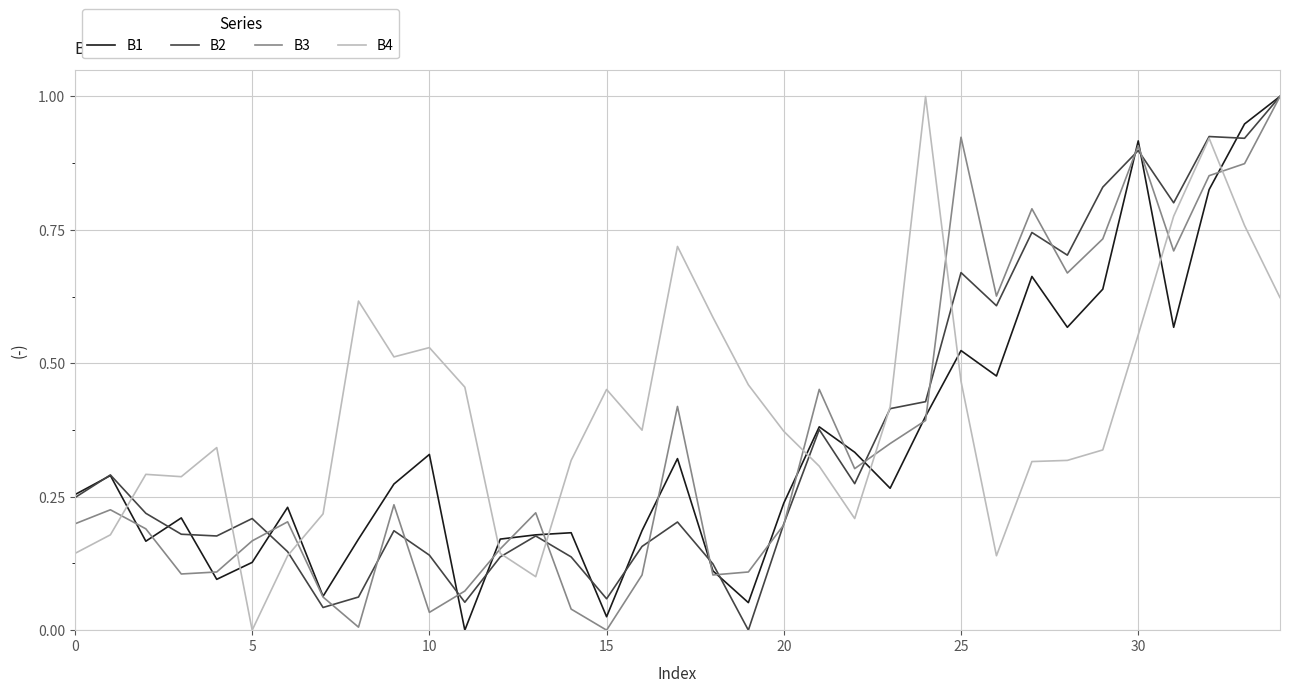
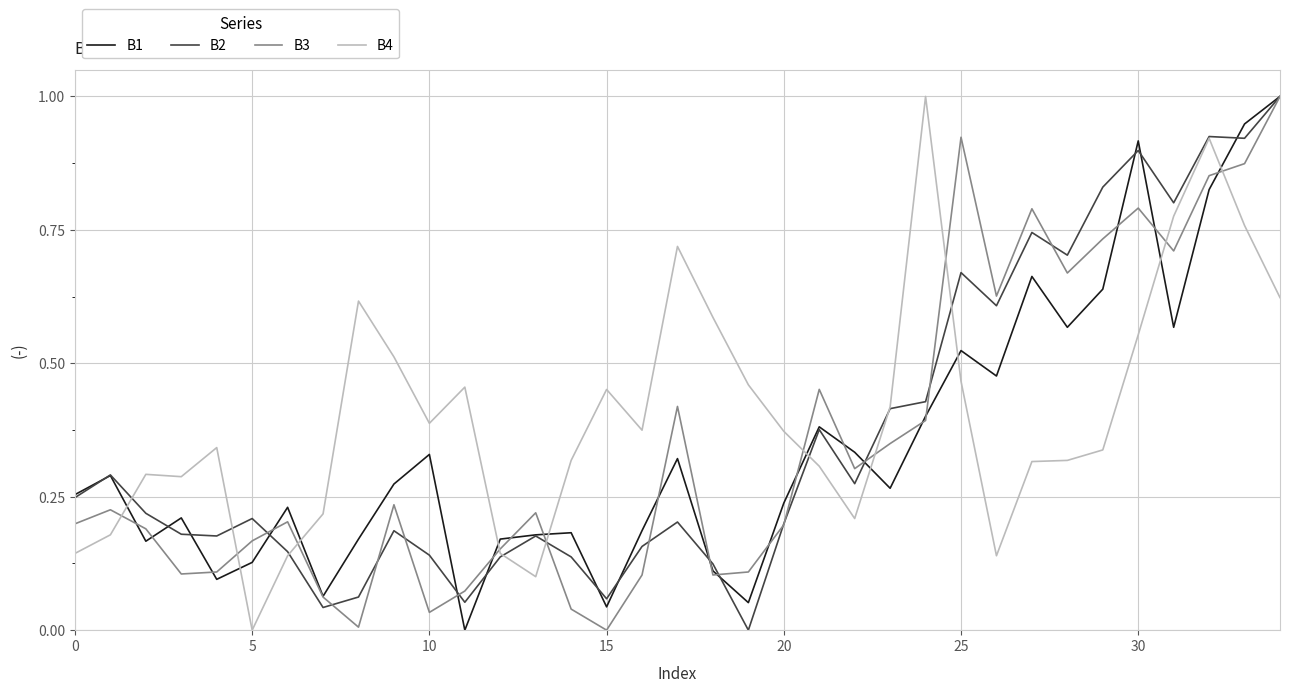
B4, 10: 0.53 -> 0.39
B1, 15: 0.03 -> 0.04
B3, 30: 0.91 -> 0.79
